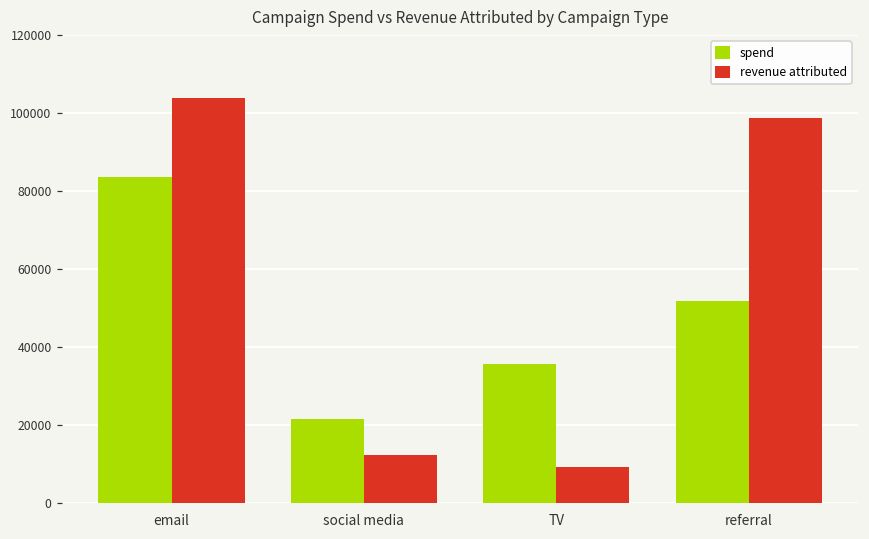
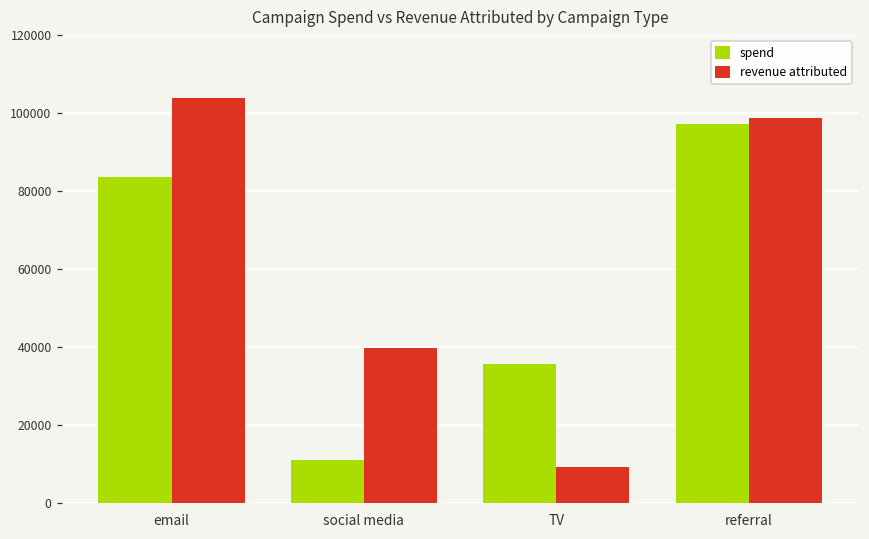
spend, social media: 21000 -> 11000
revenue attributed, social media: 12000 -> 40000
spend, referral: 52000 -> 97000
